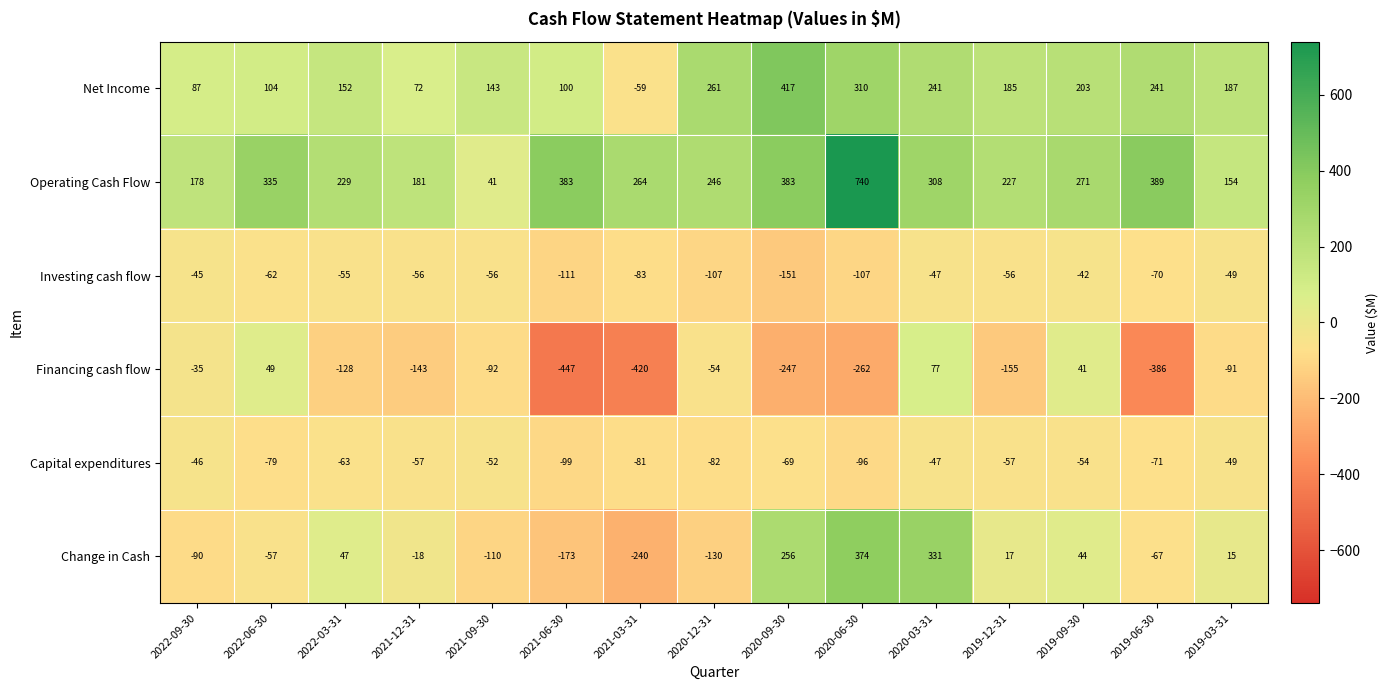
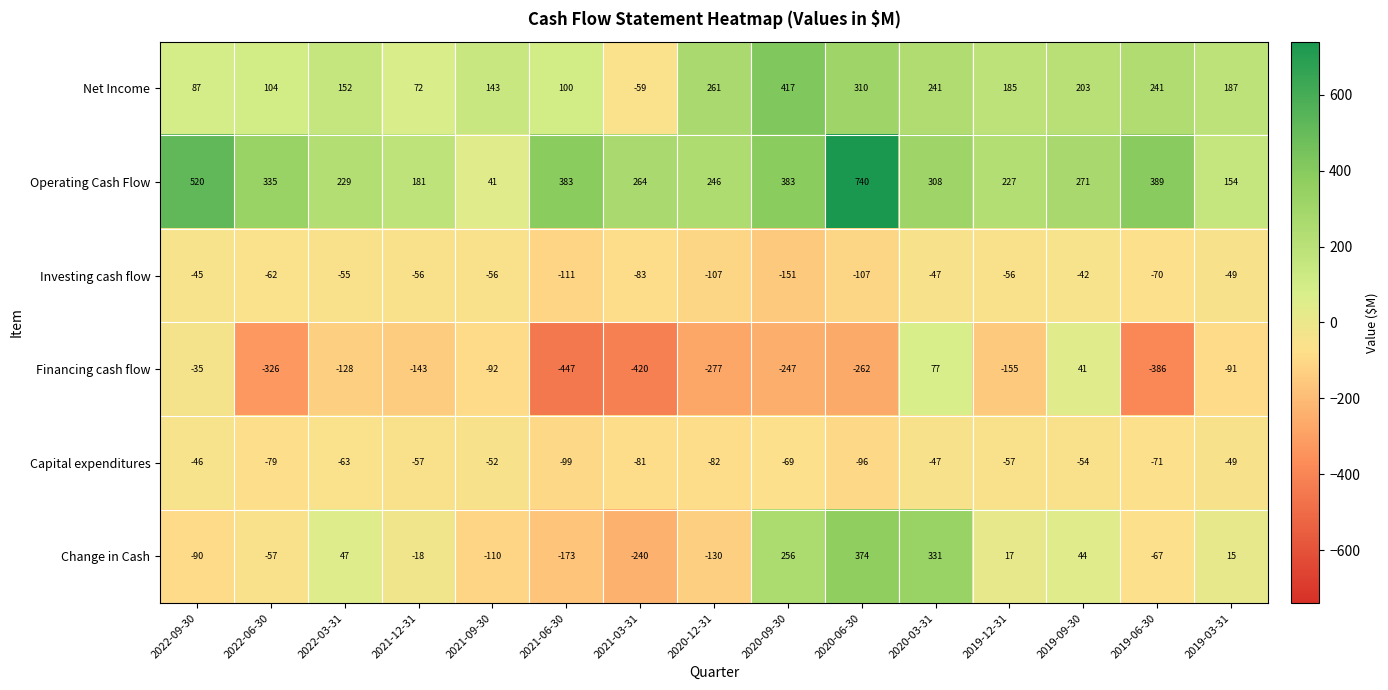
Operating Cash Flow, 2022-09-30: 178 -> 520
Financing cash flow, 2022-06-30: 49 -> -326
Financing cash flow, 2020-12-31: -54 -> -277
